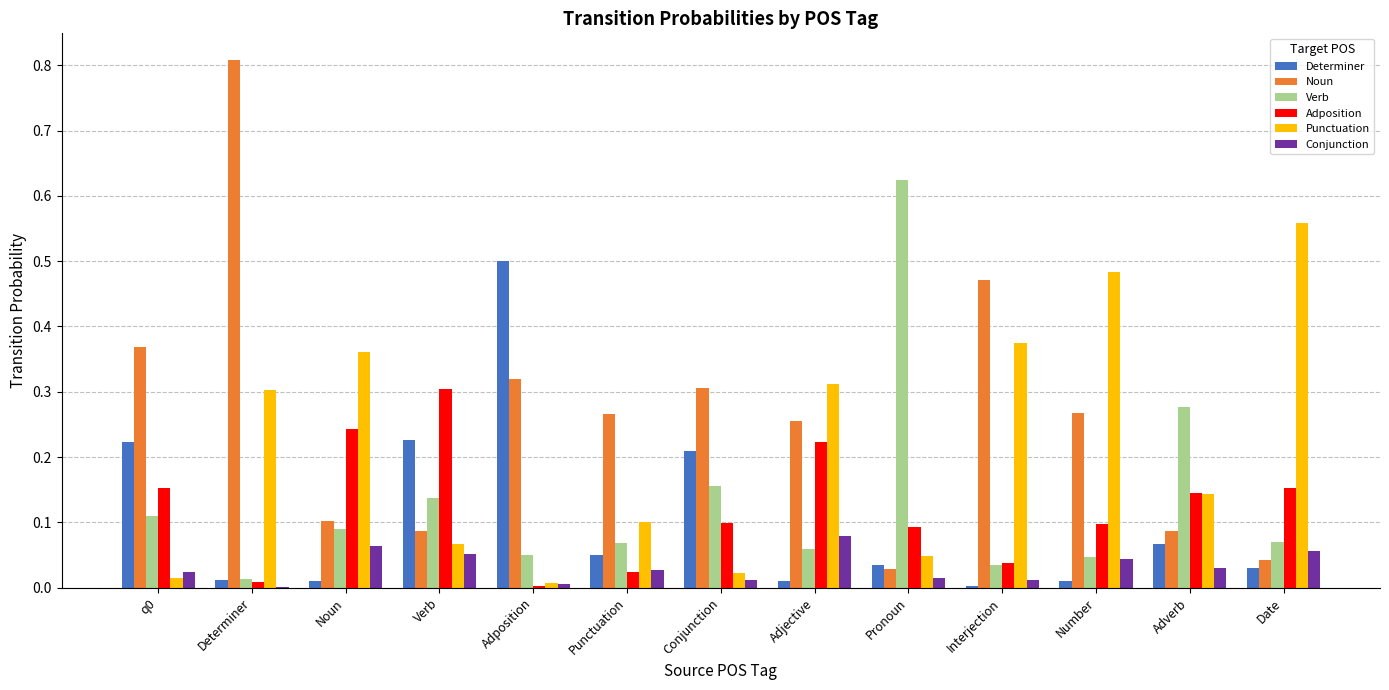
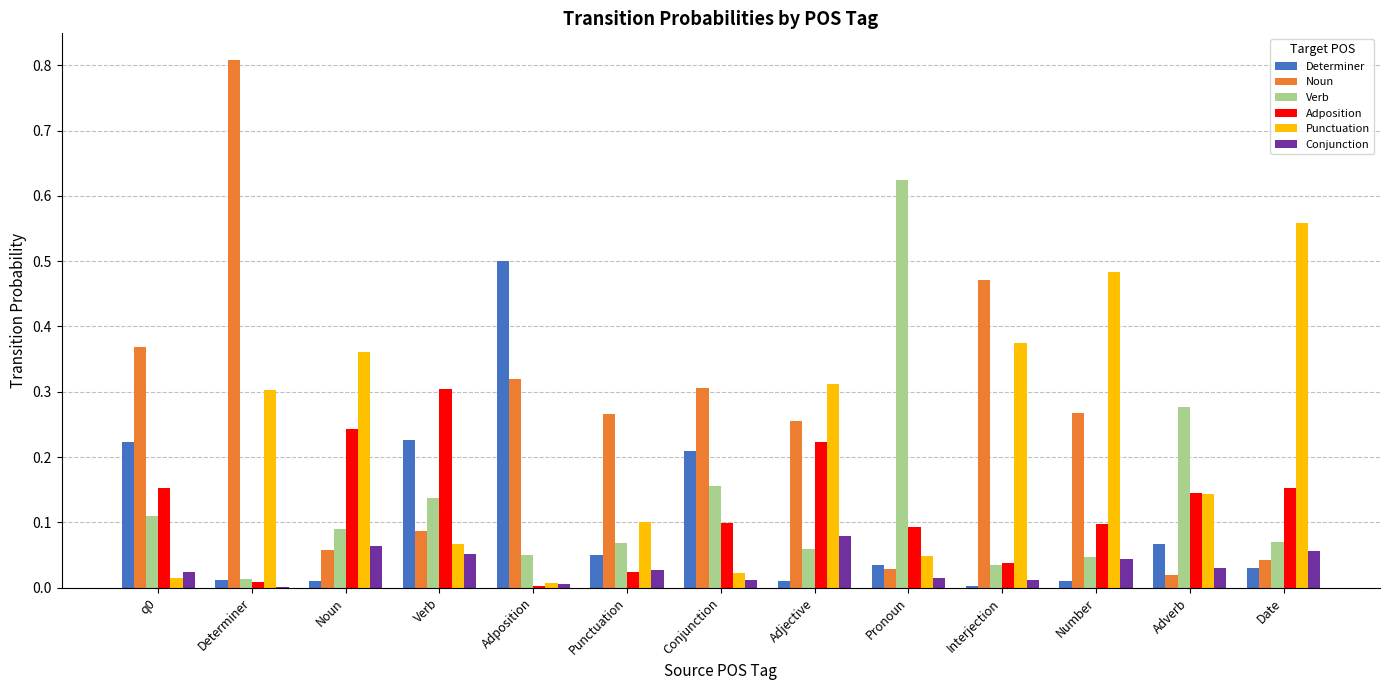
Noun, Noun: 0.10 -> 0.06
Noun, Adverb: 0.09 -> 0.02
